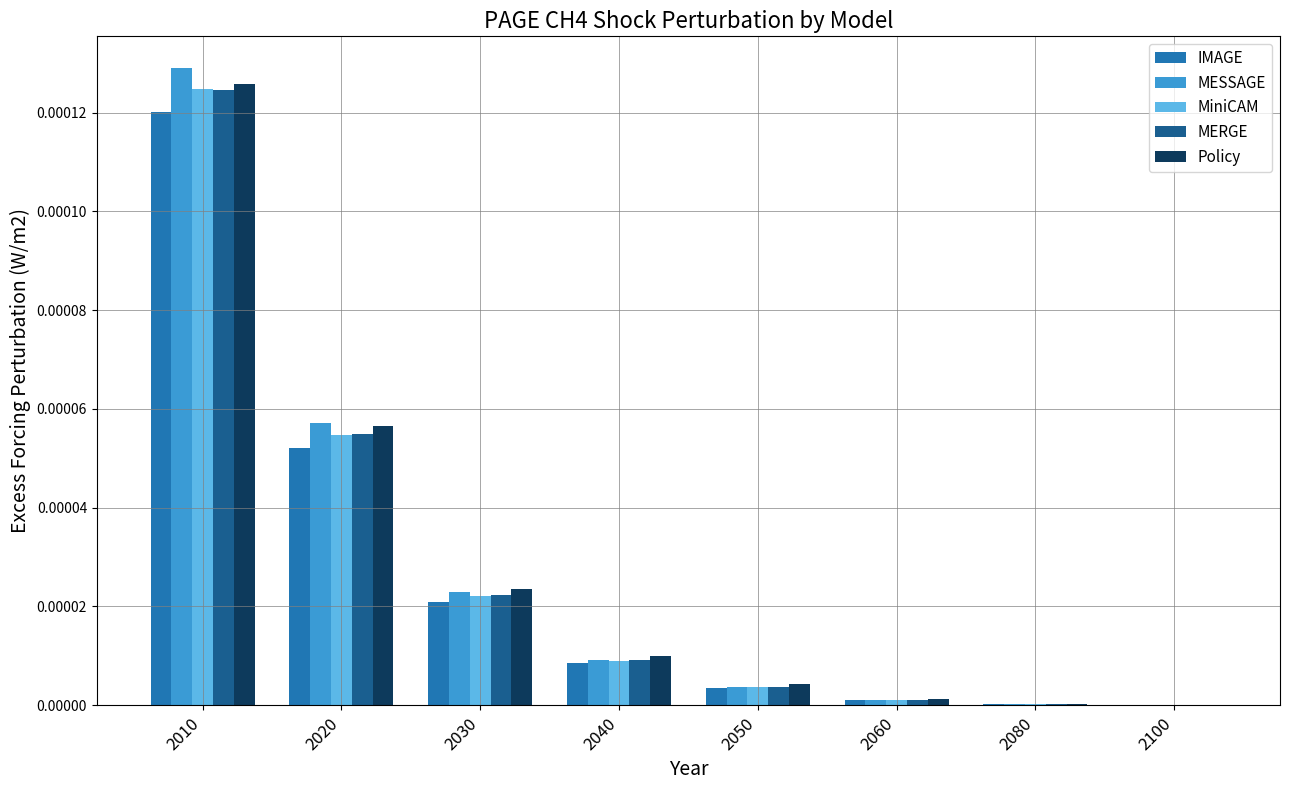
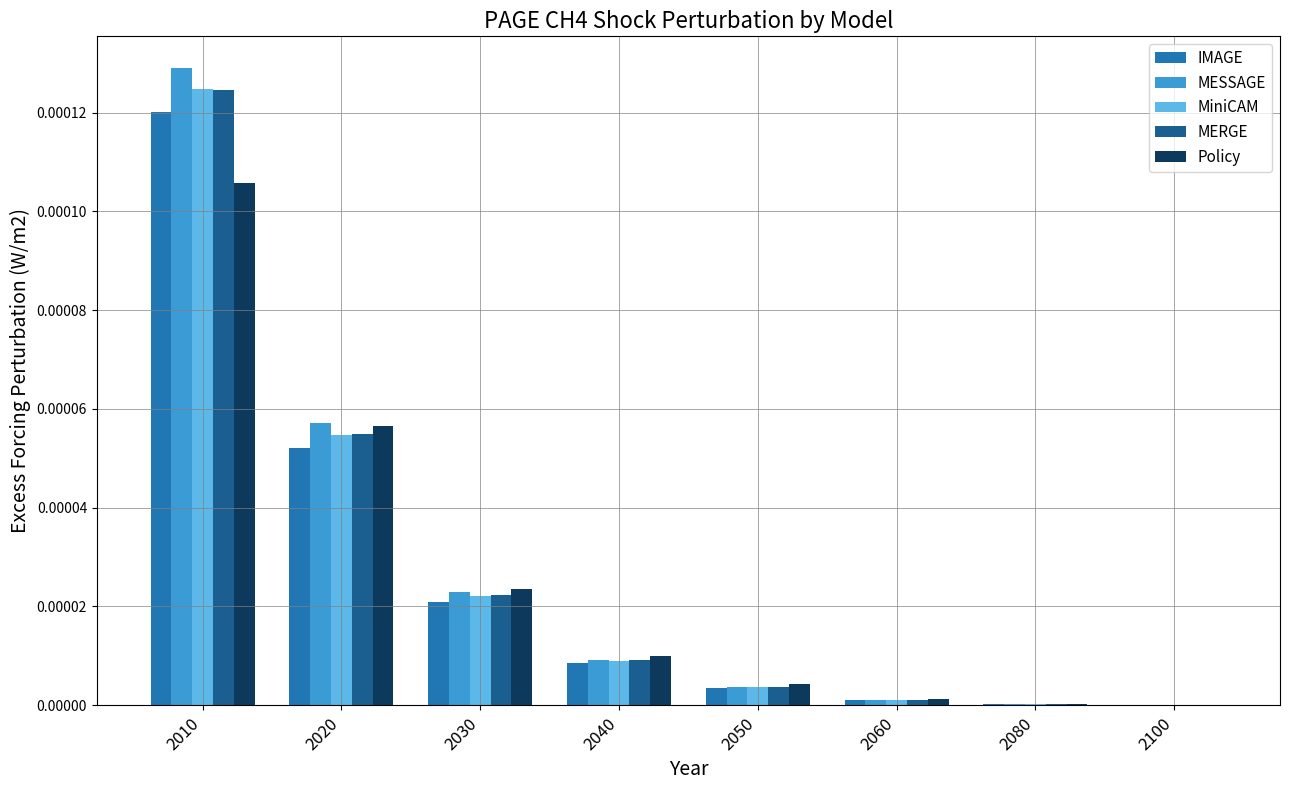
Policy, 2010: 0.000126 -> 0.000106
